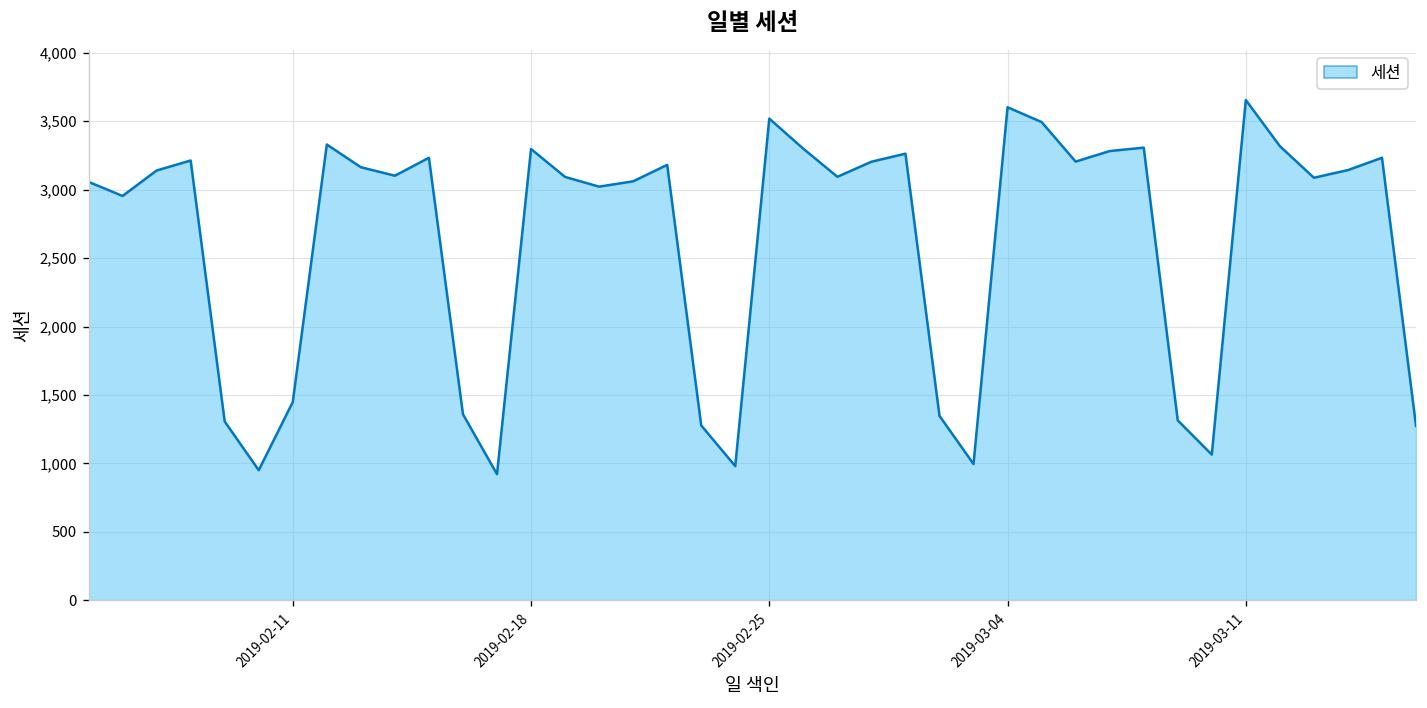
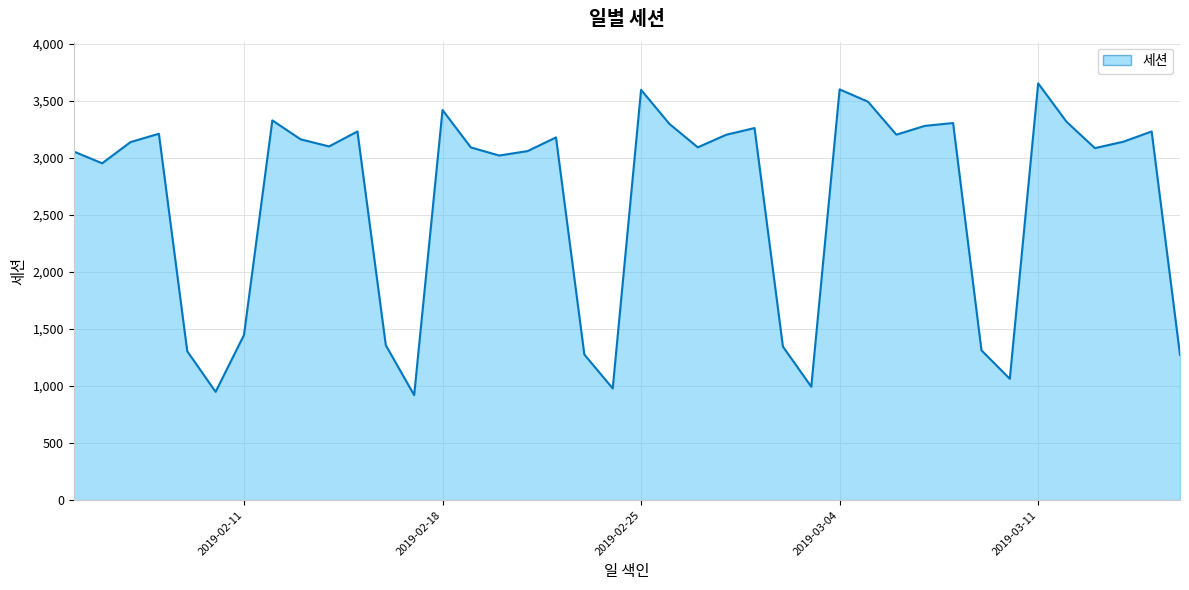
2019-02-18: 3,300 -> 3,420
2019-02-25: 3,520 -> 3,600
